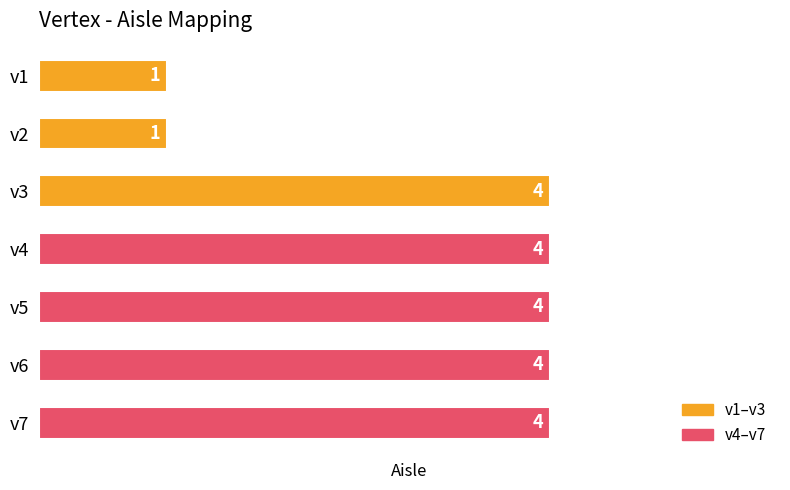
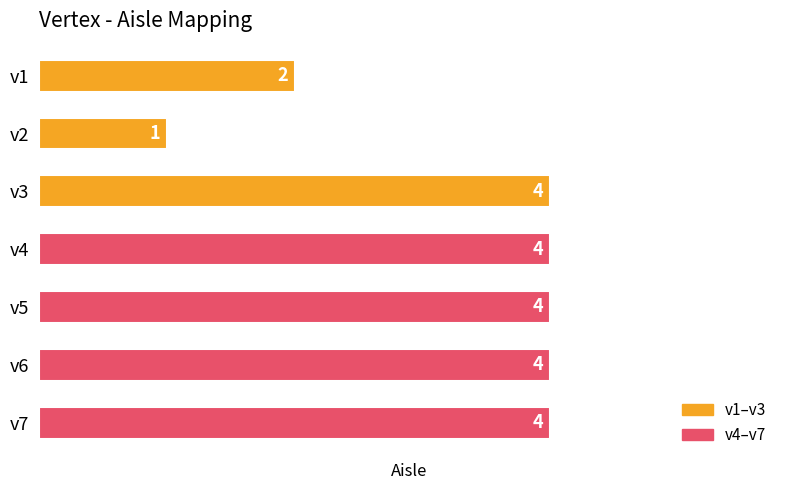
v1: 1 -> 2
